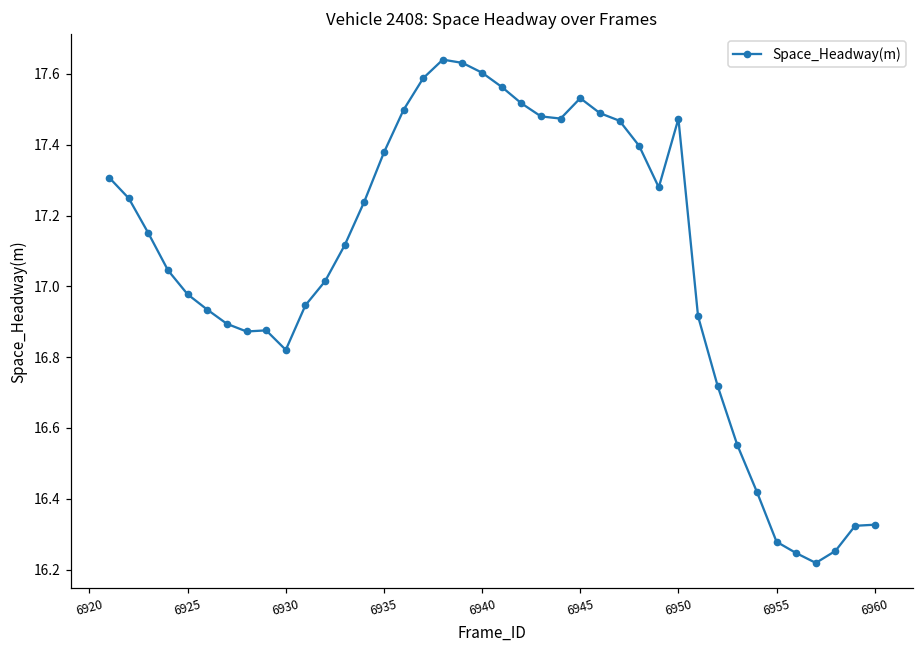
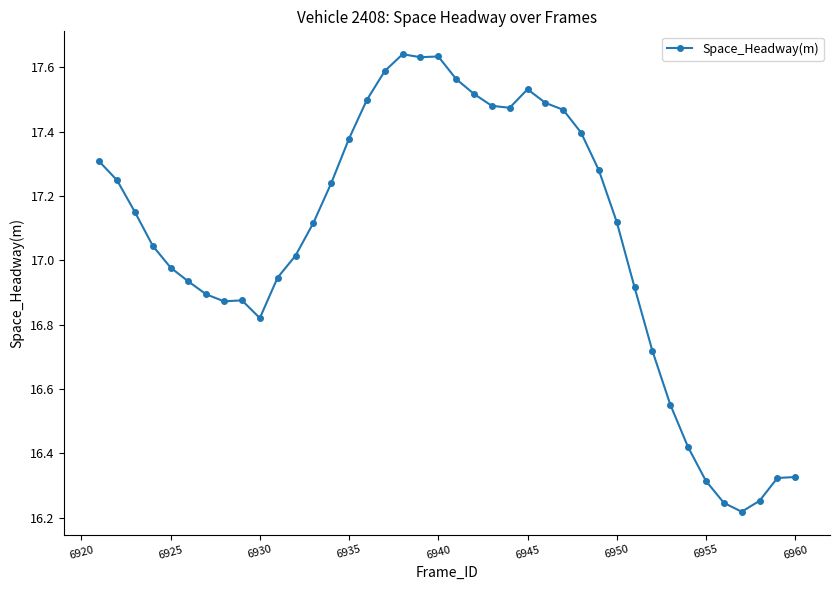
6940: 17.60 -> 17.63
6950: 17.47 -> 17.12
6955: 16.28 -> 16.31
